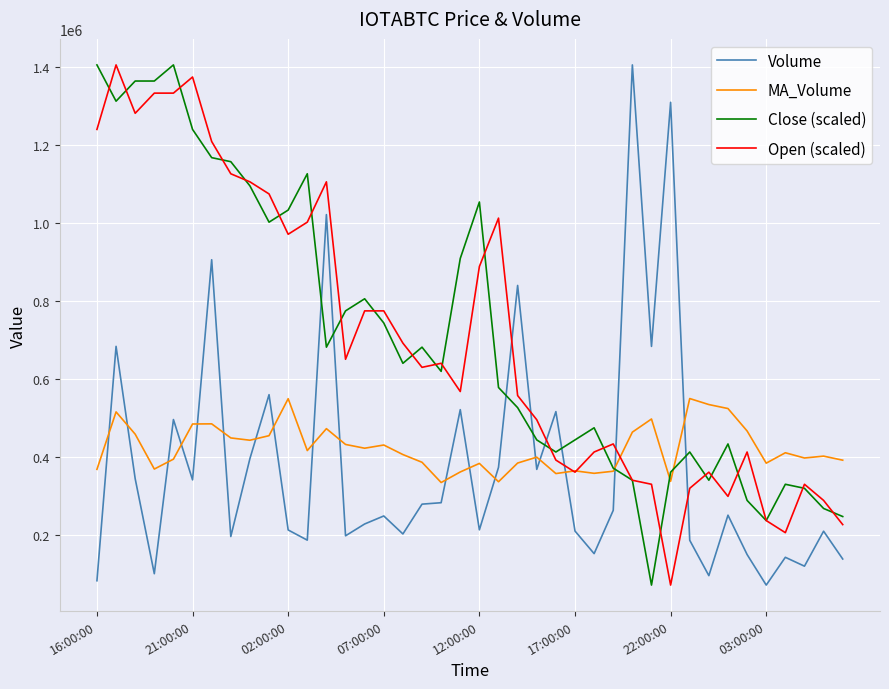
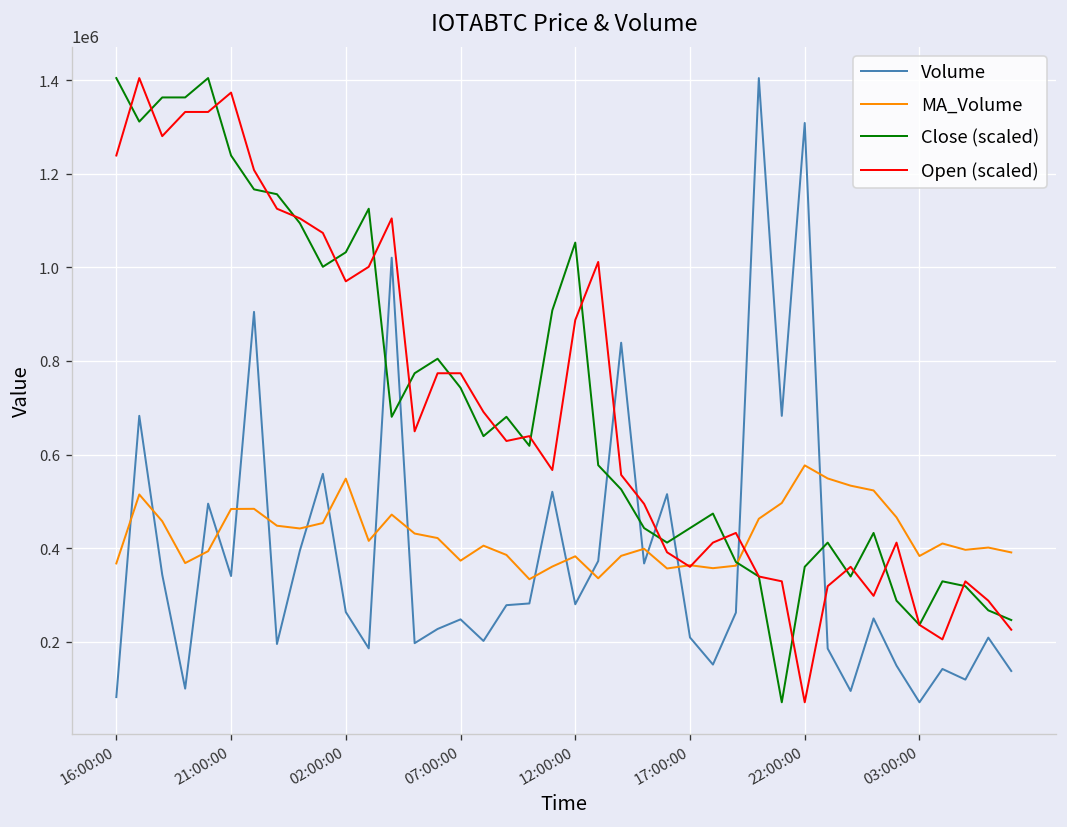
Volume, 02:00:00: 210000 -> 260000
MA_Volume, 07:00:00: 430000 -> 370000
Volume, 12:00:00: 210000 -> 280000
MA_Volume, 22:00:00: 340000 -> 580000
